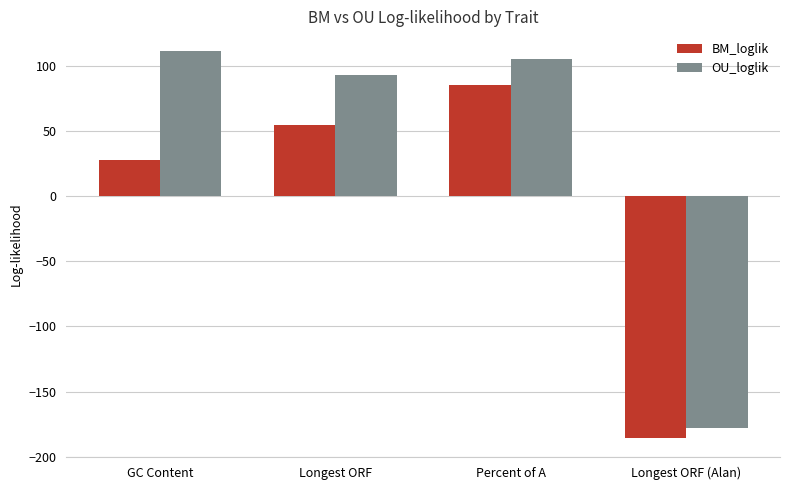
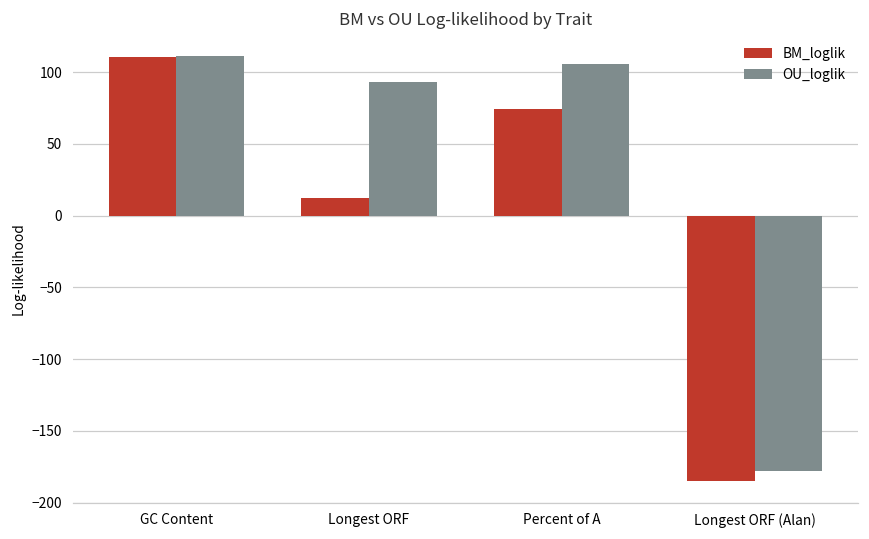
BM_loglik, GC Content: 28 -> 110
BM_loglik, Longest ORF: 55 -> 12
BM_loglik, Percent of A: 85 -> 74
